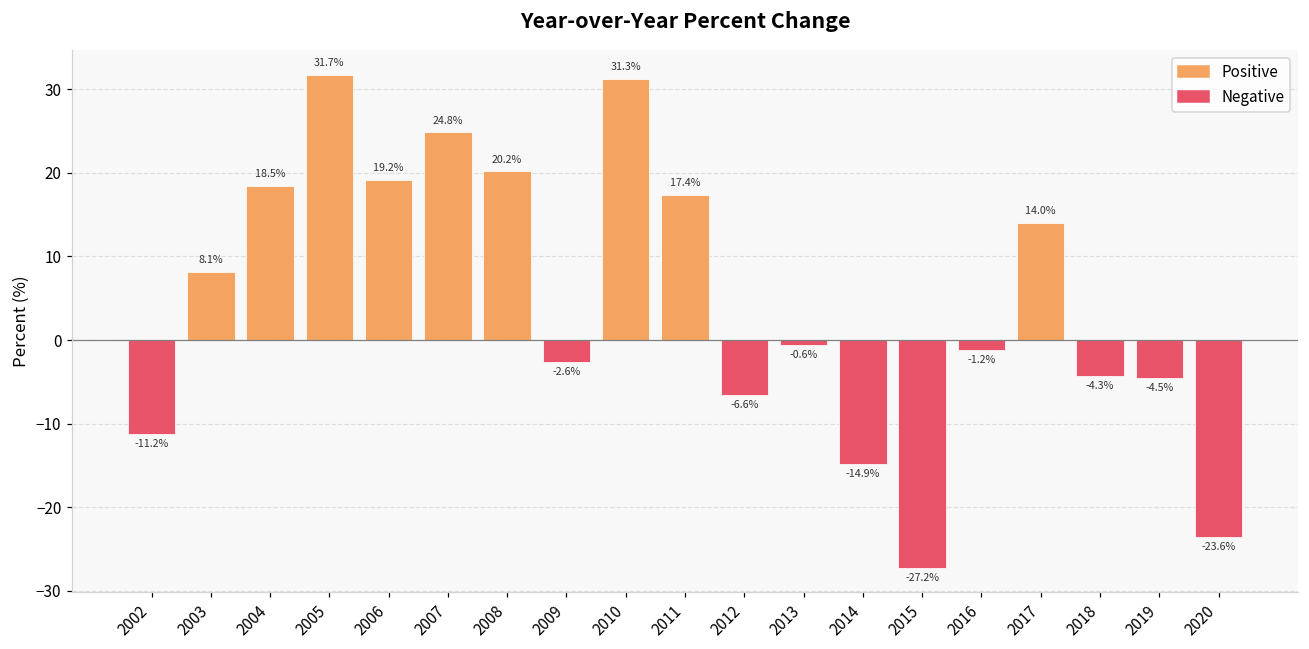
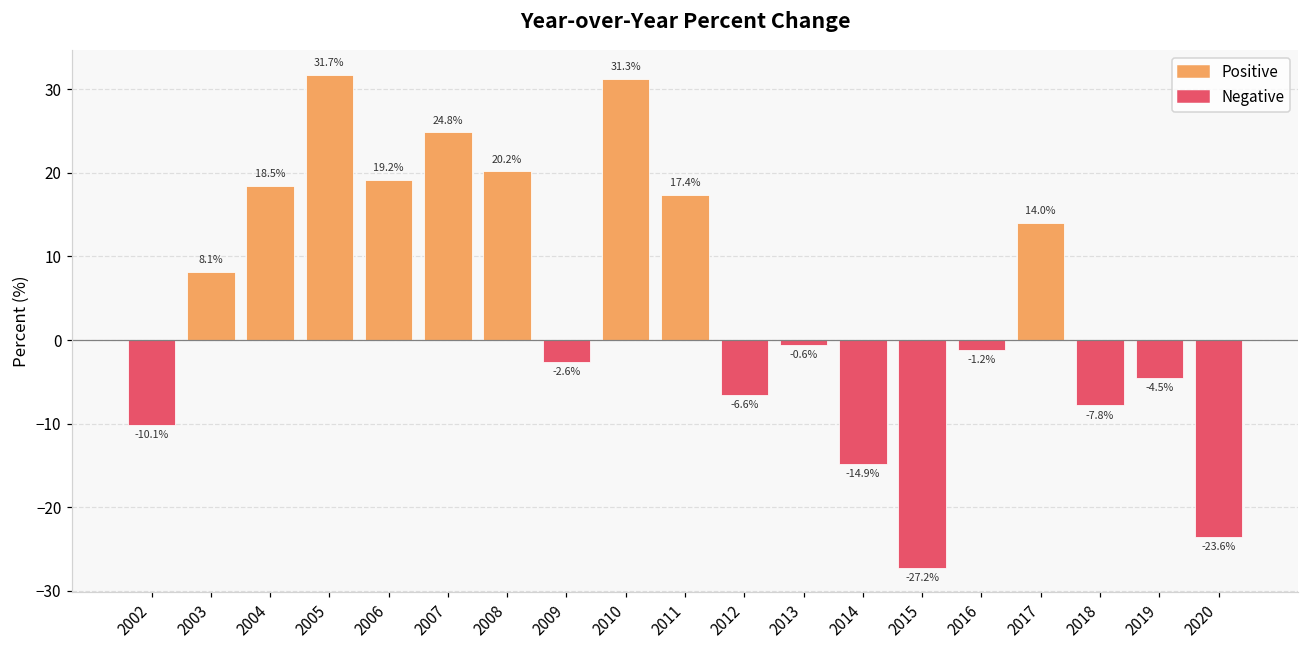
2002: -11.2% -> -10.1%
2018: -4.3% -> -7.8%
